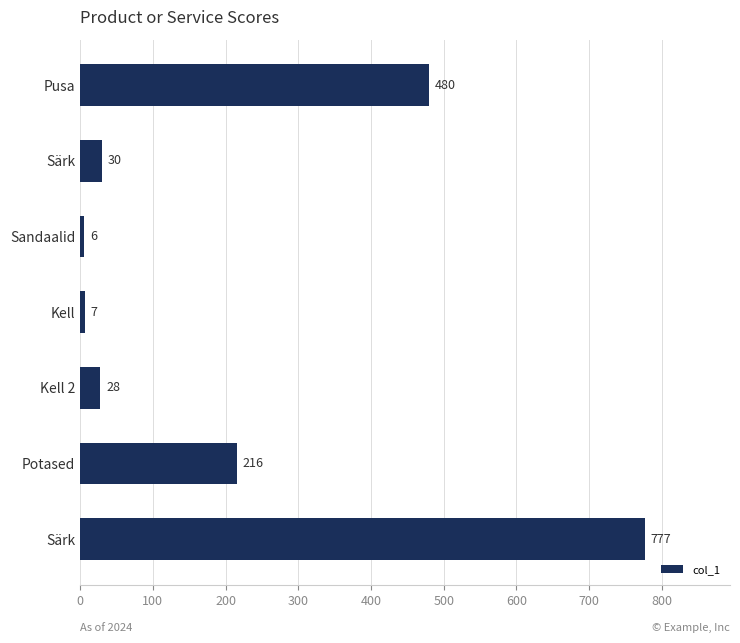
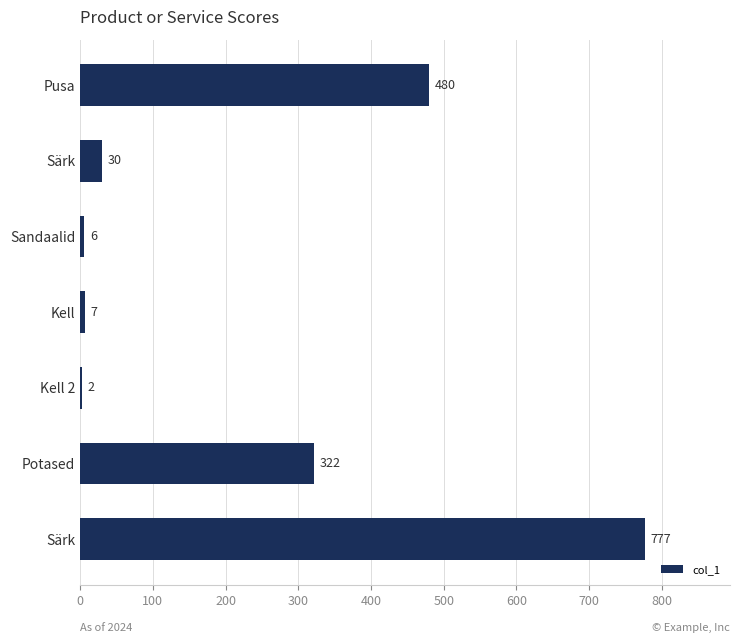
Kell 2: 28 -> 2
Potased: 216 -> 322
